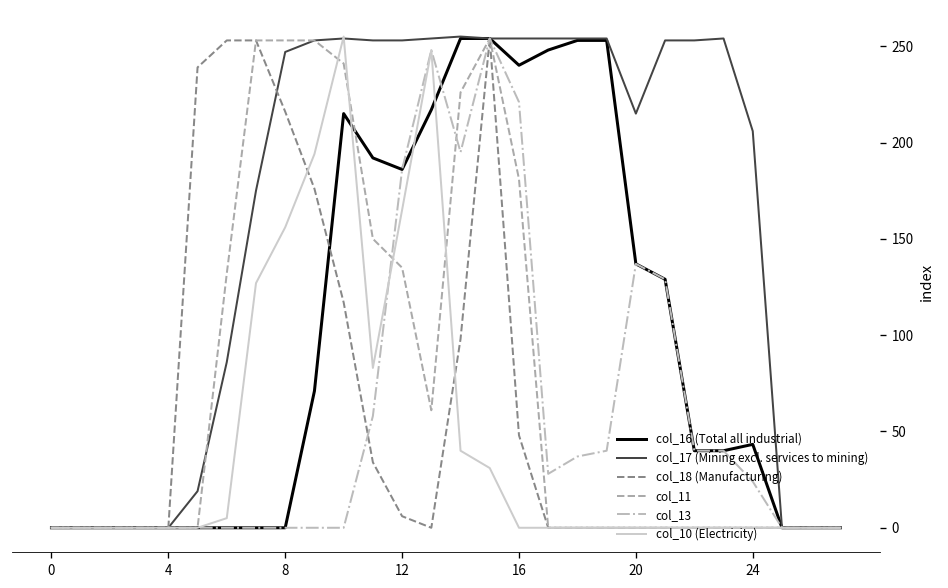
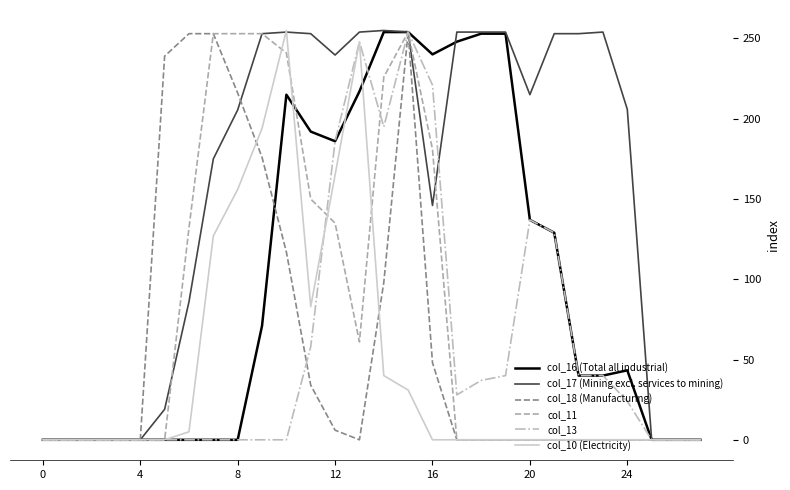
col_17 (Mining excl. services to mining), 8: 247 -> 206
col_17 (Mining excl. services to mining), 12: 253 -> 240
col_17 (Mining excl. services to mining), 16: 254 -> 146
